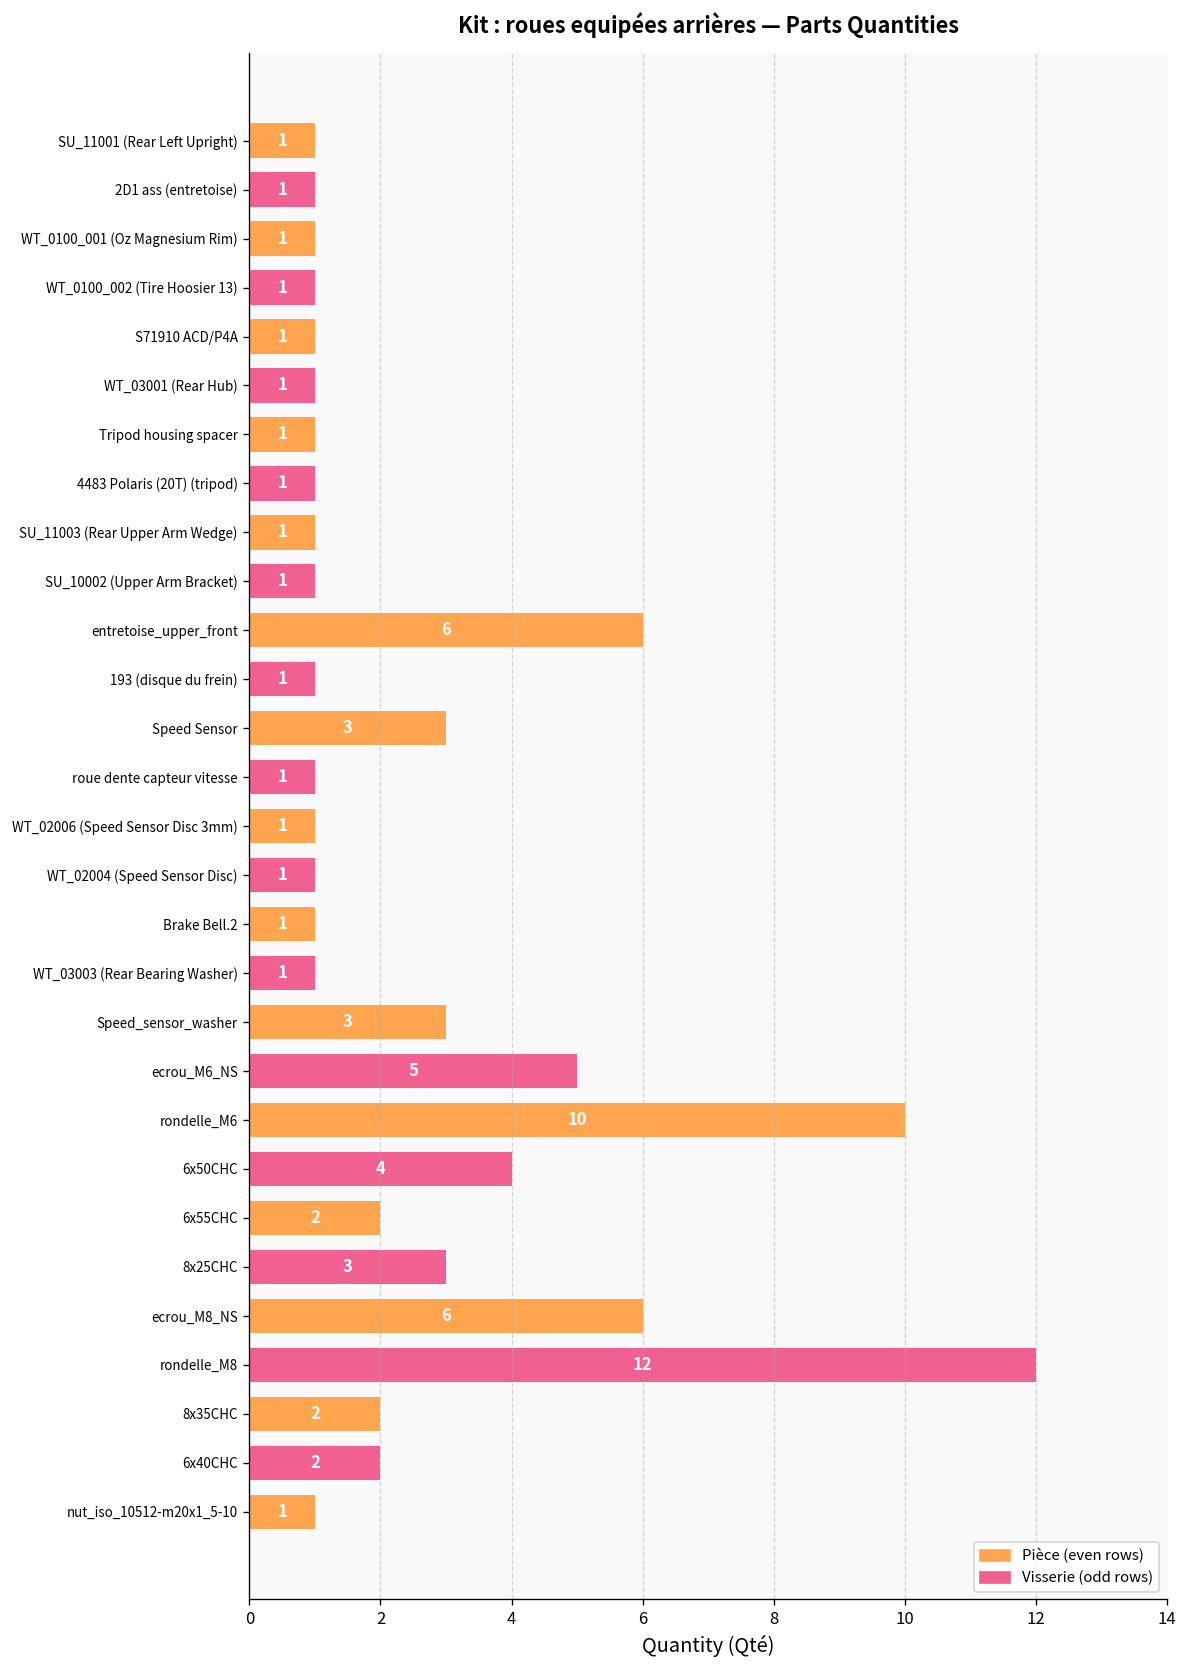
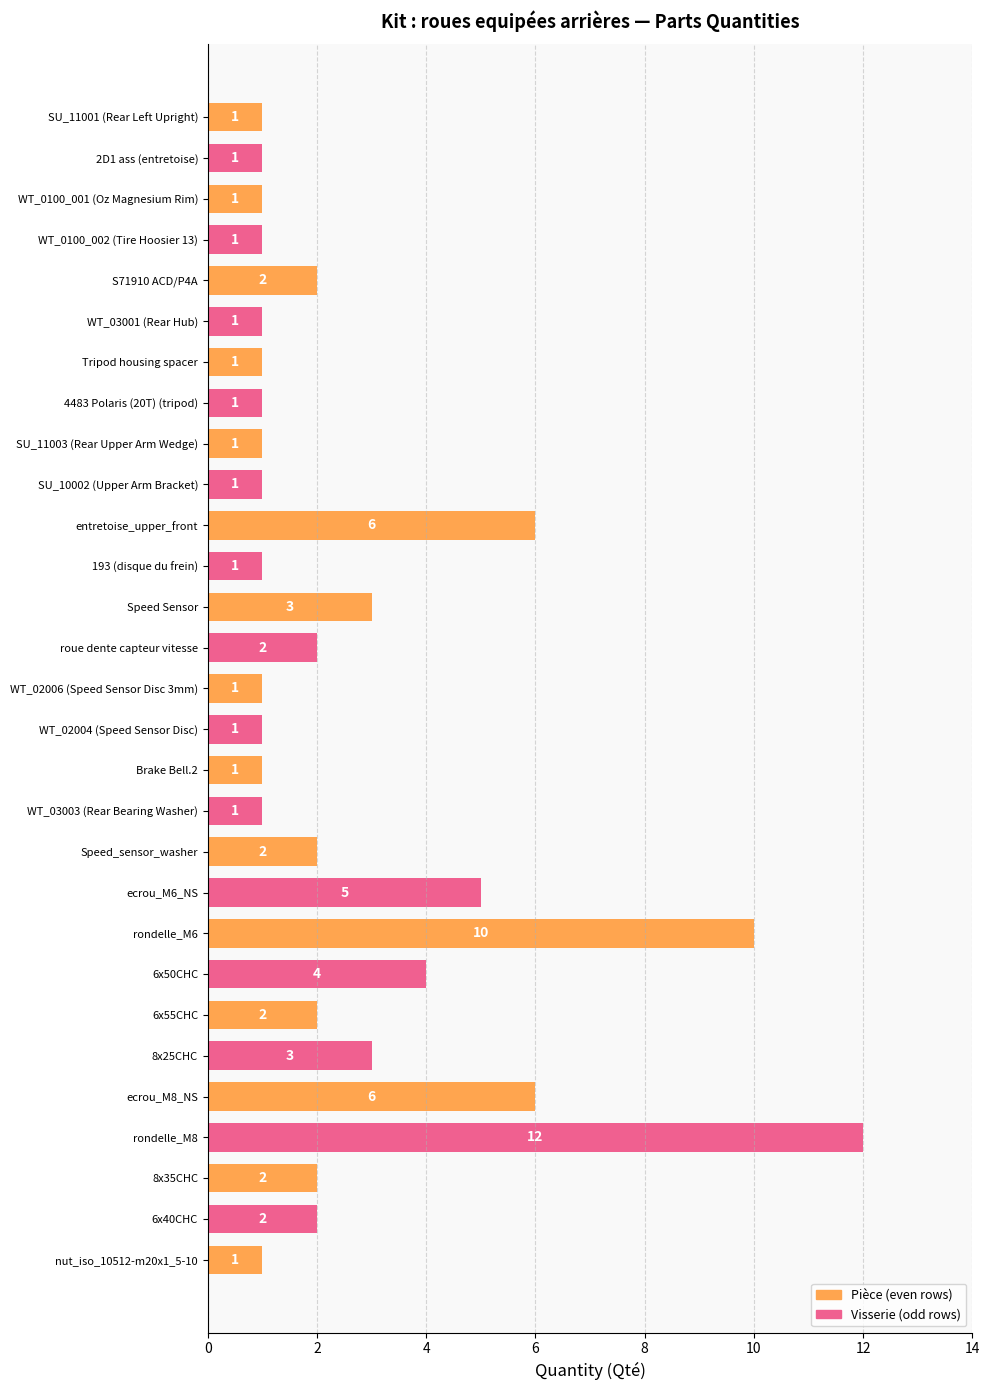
S71910 ACD/P4A: 1 -> 2
roue dente capteur vitesse: 1 -> 2
Speed_sensor_washer: 3 -> 2
